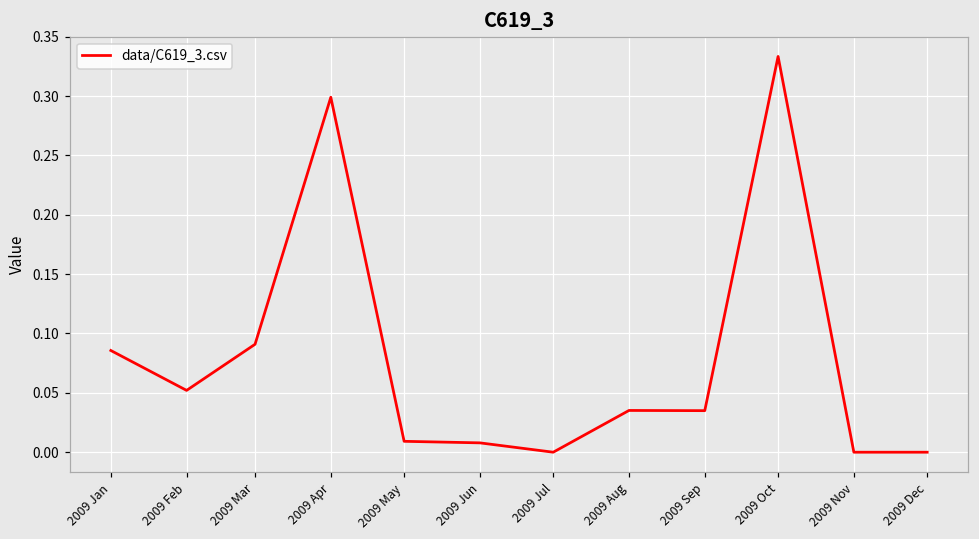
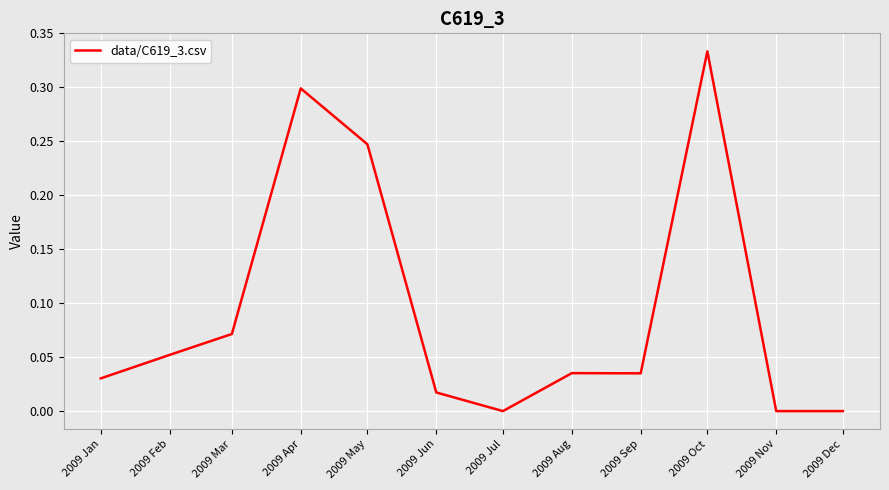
2009 Jan: 0.086 -> 0.030
2009 Mar: 0.091 -> 0.071
2009 May: 0.009 -> 0.247
2009 Jun: 0.008 -> 0.017
